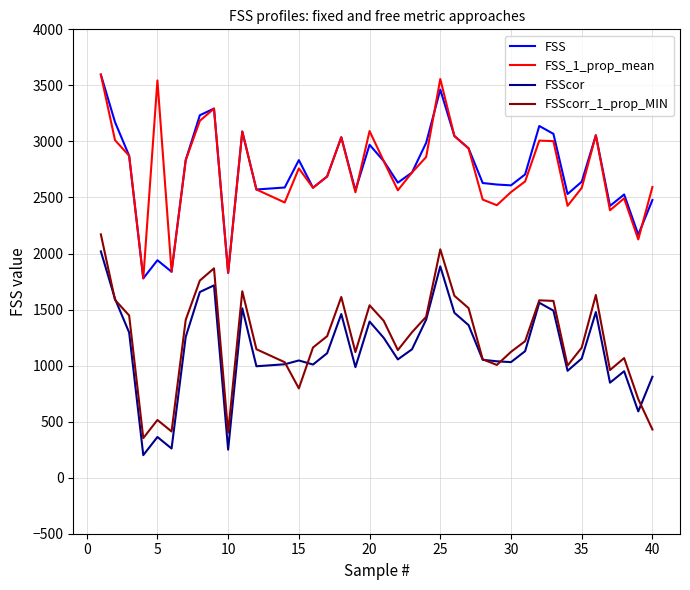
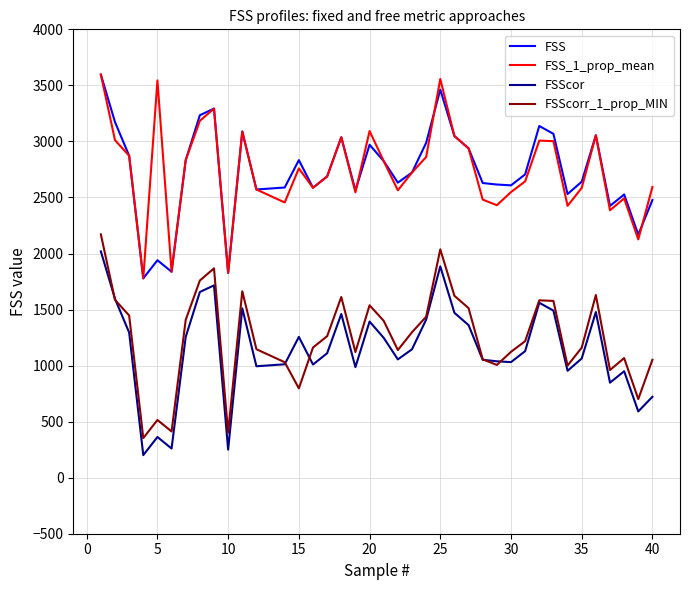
FSScor, 15: 1050 -> 1260
FSScor, 40: 900 -> 720
FSScorr_1_prop_MIN, 40: 430 -> 1050
